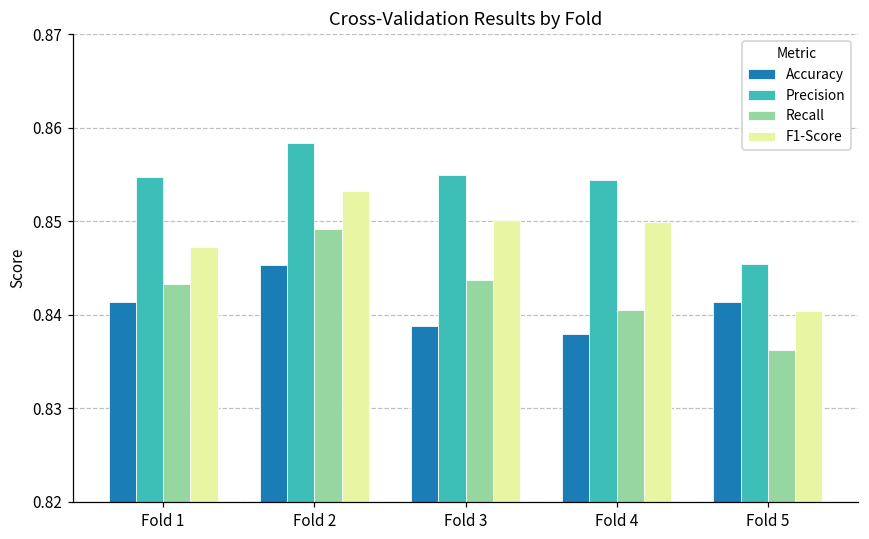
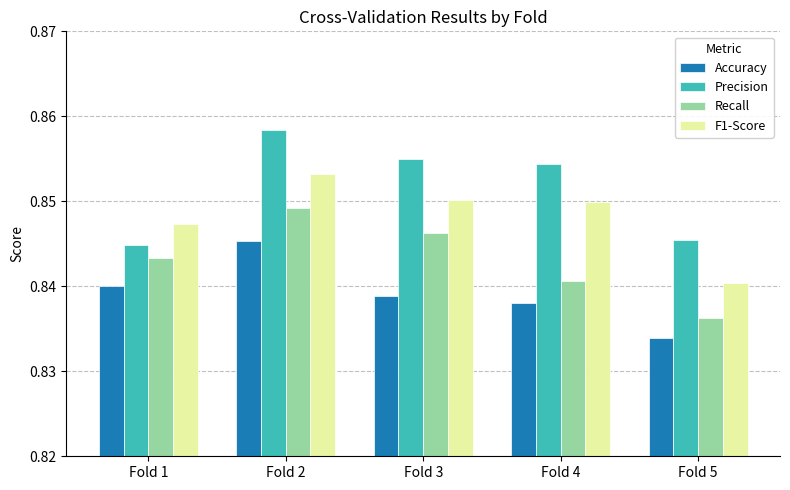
Accuracy, Fold 1: 0.841 -> 0.840
Precision, Fold 1: 0.855 -> 0.845
Recall, Fold 3: 0.844 -> 0.846
Accuracy, Fold 5: 0.841 -> 0.834
